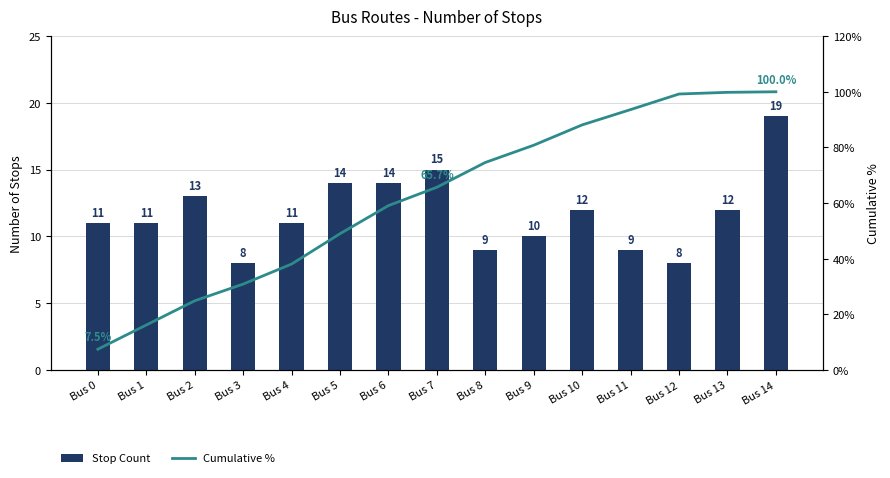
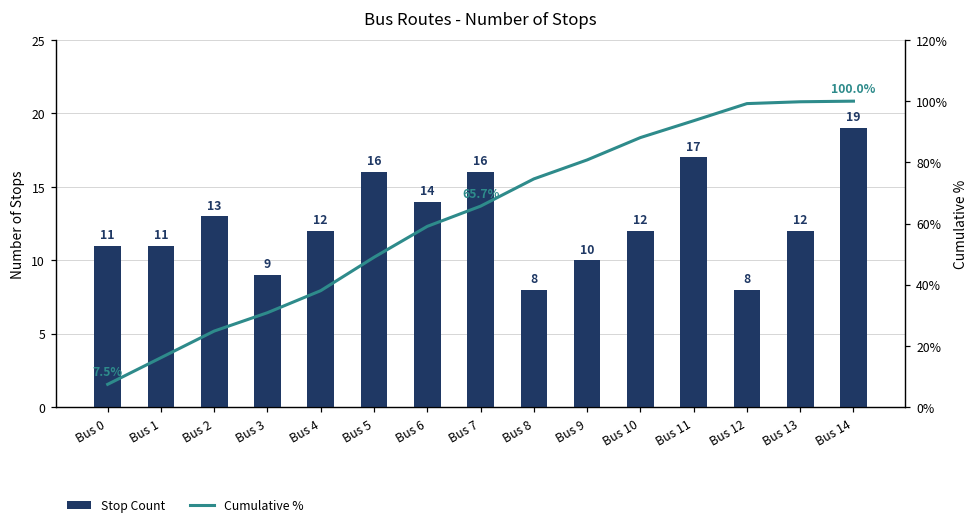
Stop Count, Bus 3: 8 -> 9
Stop Count, Bus 4: 11 -> 12
Stop Count, Bus 5: 14 -> 16
Stop Count, Bus 7: 15 -> 16
Stop Count, Bus 8: 9 -> 8
Stop Count, Bus 11: 9 -> 17
